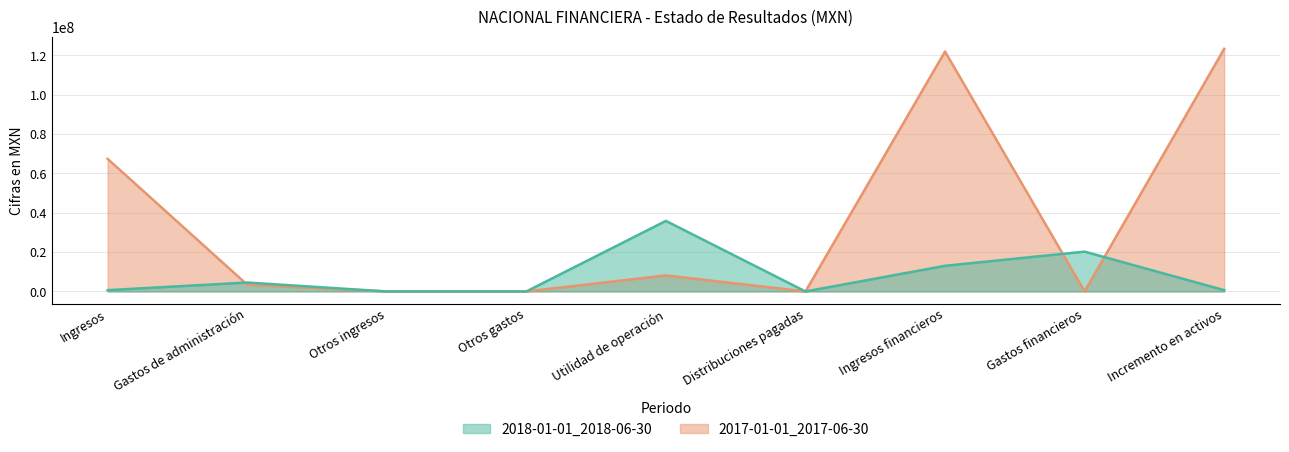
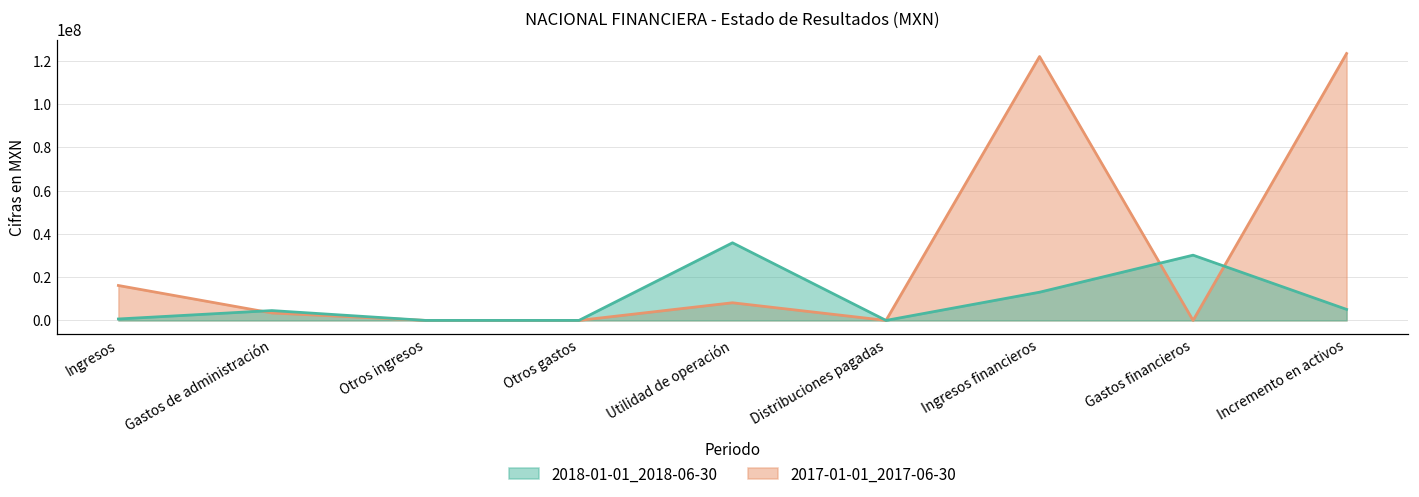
2017-01-01_2017-06-30, Ingresos: 67000000 -> 16000000
2018-01-01_2018-06-30, Gastos financieros: 20000000 -> 30000000
2018-01-01_2018-06-30, Incremento en activos: 1000000 -> 5000000
